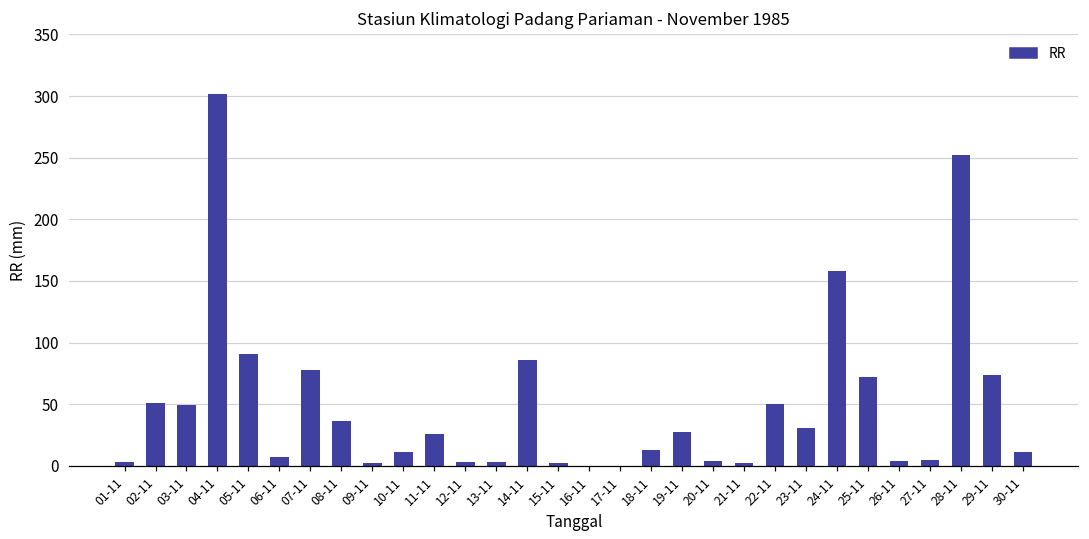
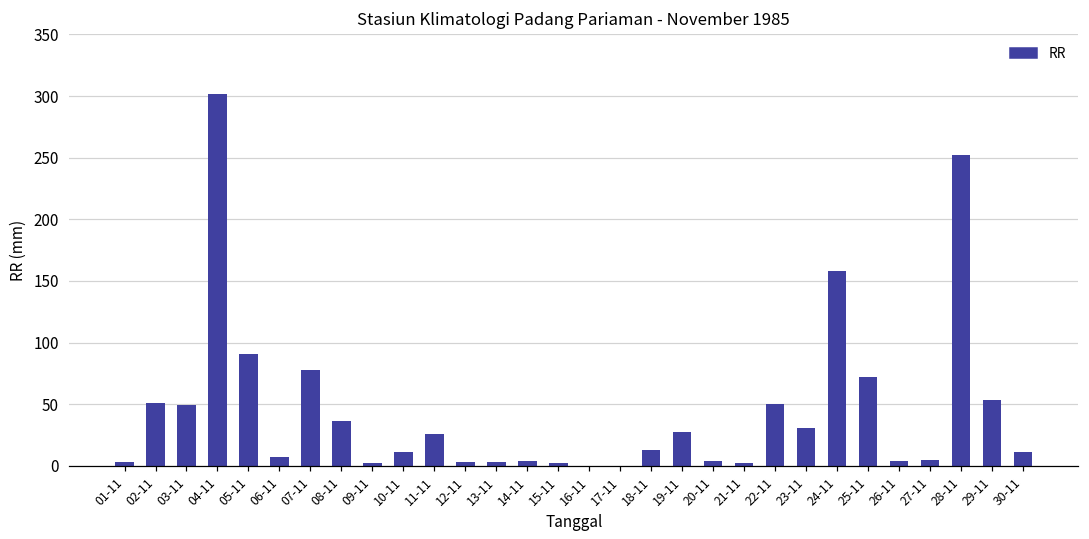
14-11: 86 -> 4
29-11: 74 -> 53
